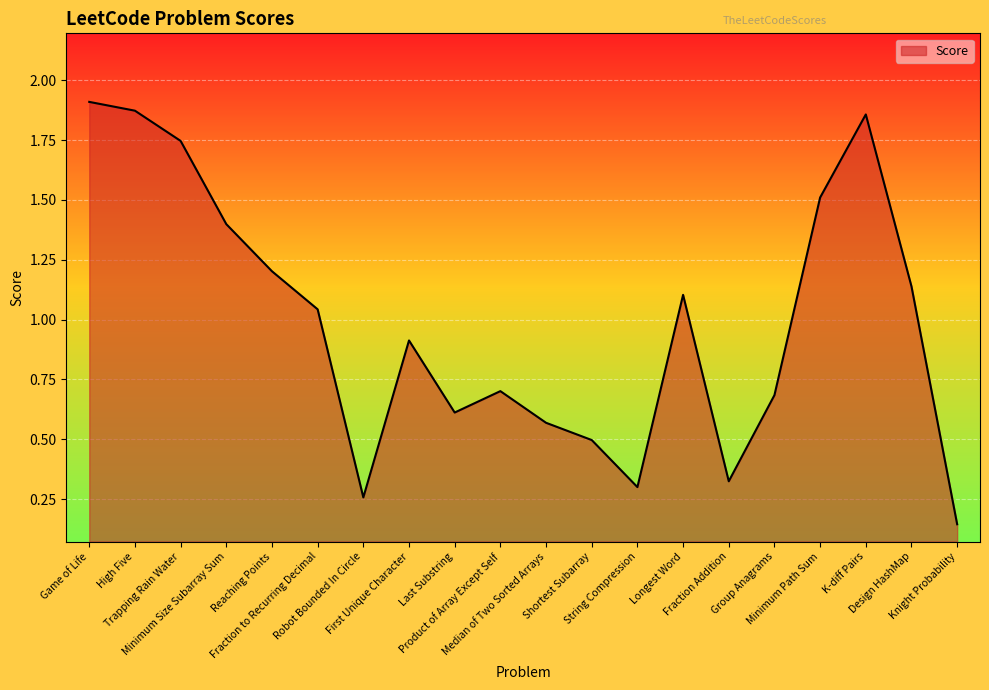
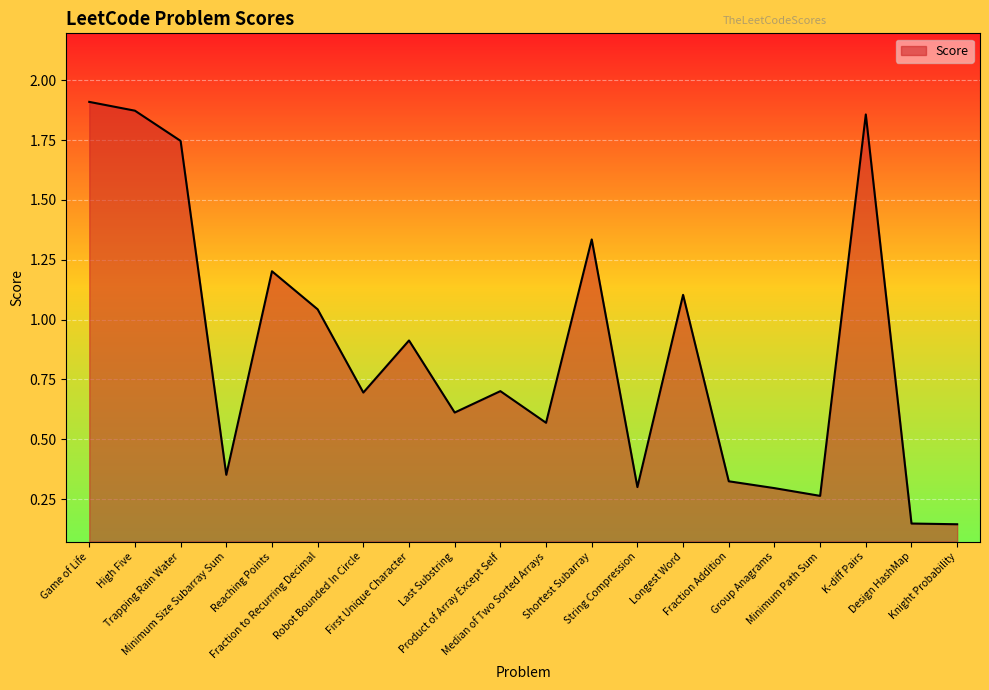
Minimum Size Subarray Sum: 1.40 -> 0.35
Robot Bounded In Circle: 0.26 -> 0.70
Shortest Subarray: 0.50 -> 1.33
Group Anagrams: 0.68 -> 0.30
Minimum Path Sum: 1.51 -> 0.26
Design HashMap: 1.14 -> 0.15
